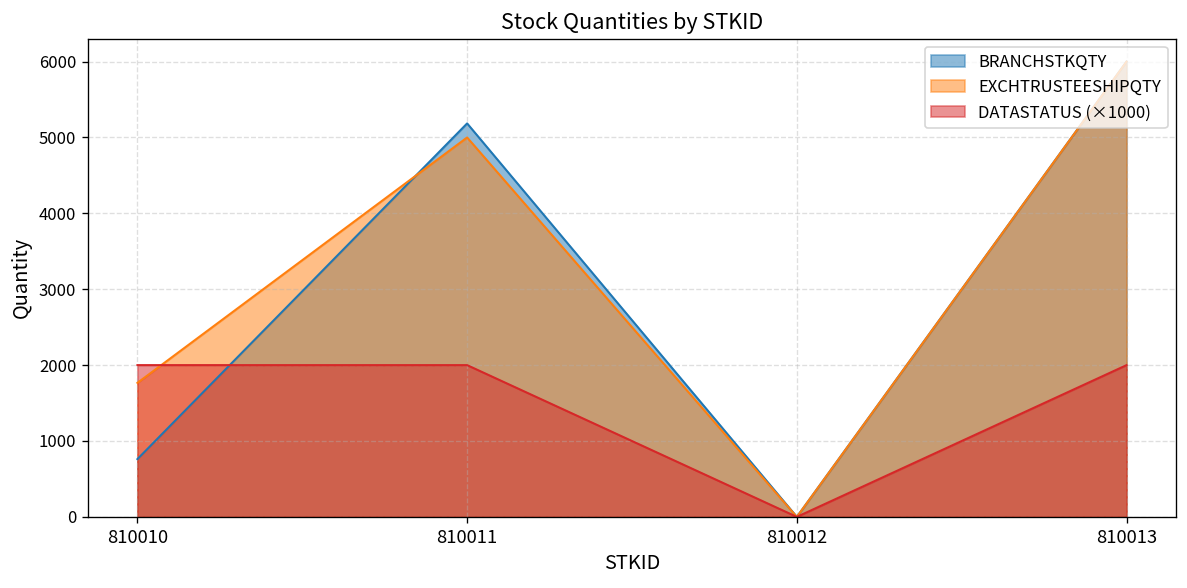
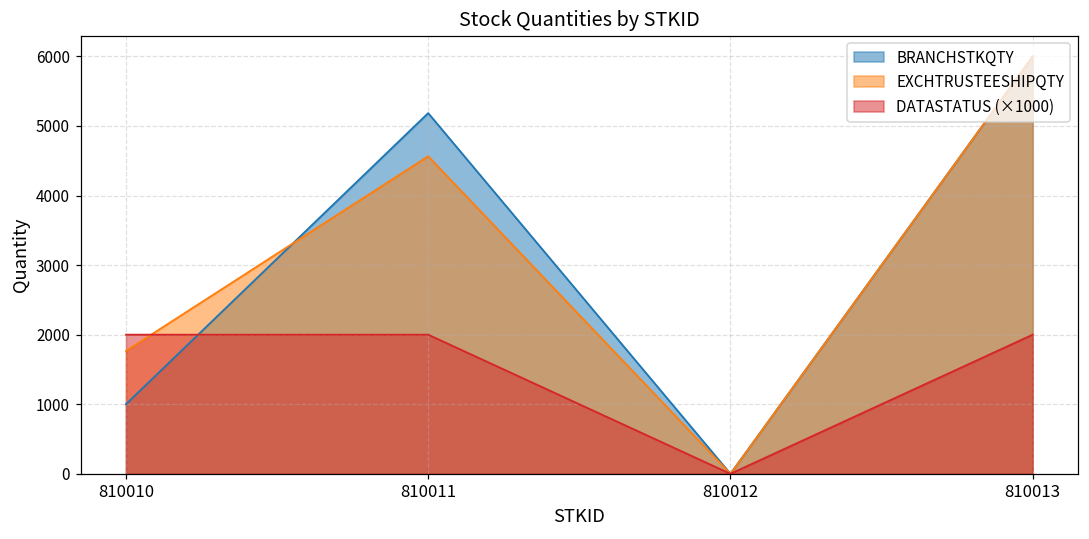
BRANCHSTKQTY, 810010: 800 -> 1000
EXCHTRUSTEESHIPQTY, 810011: 5000 -> 4600
